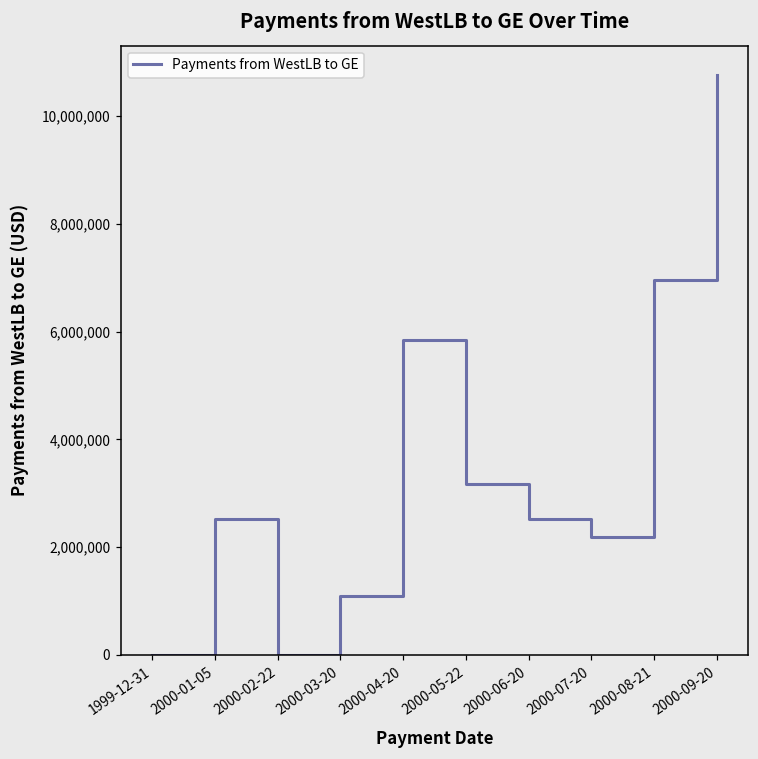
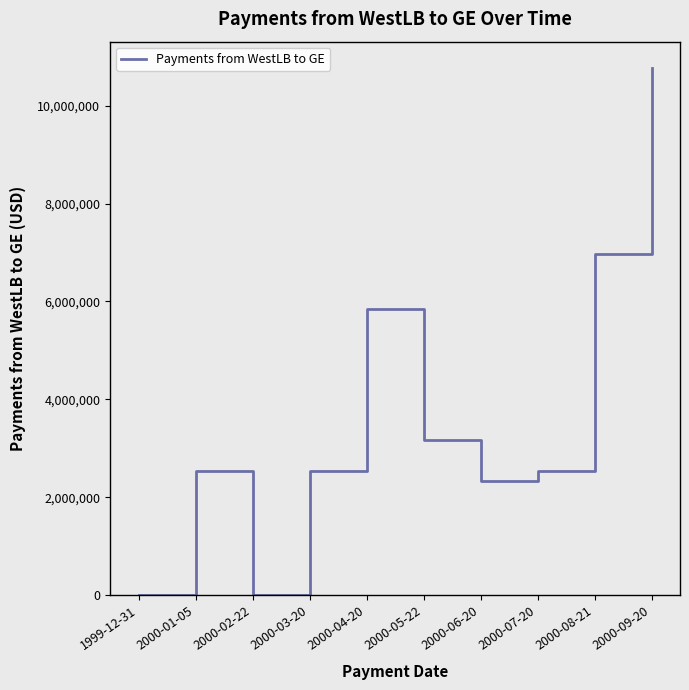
2000-03-20: 1,100,000 -> 2,500,000
2000-06-20: 2,500,000 -> 2,300,000
2000-07-20: 2,200,000 -> 2,500,000
